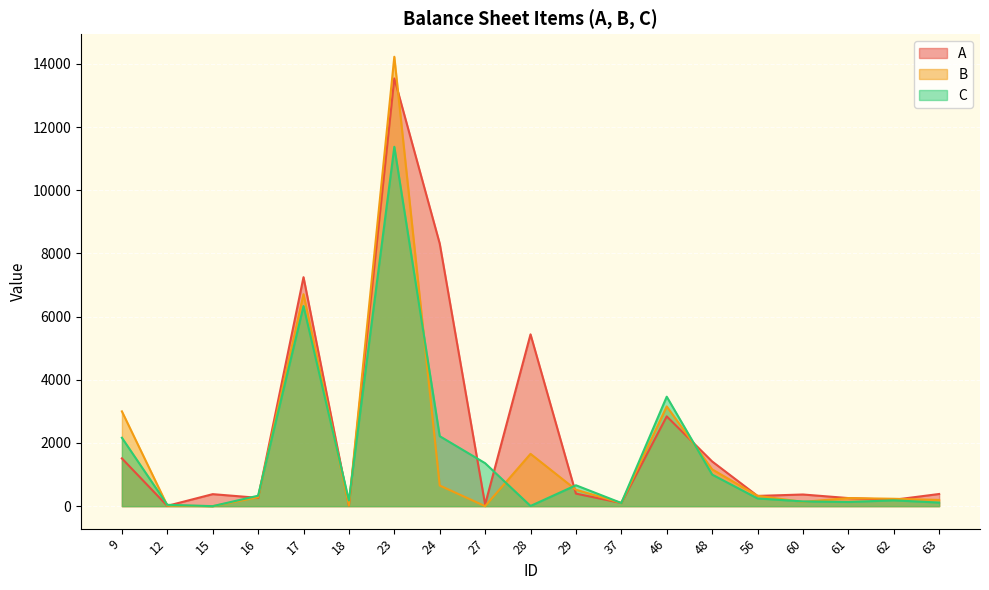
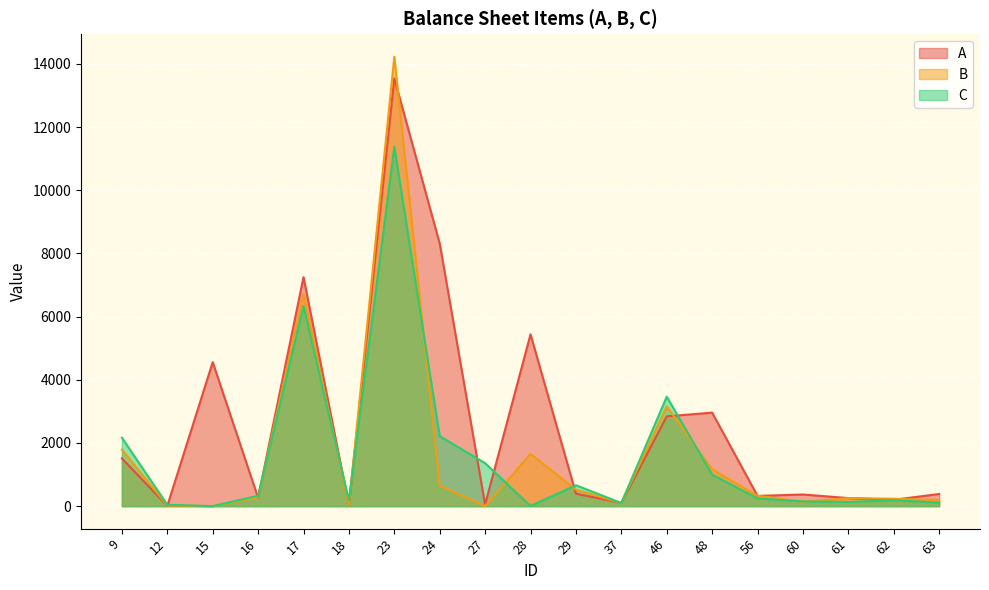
B, 9: 3000 -> 1800
A, 15: 400 -> 4600
A, 48: 1400 -> 3000
